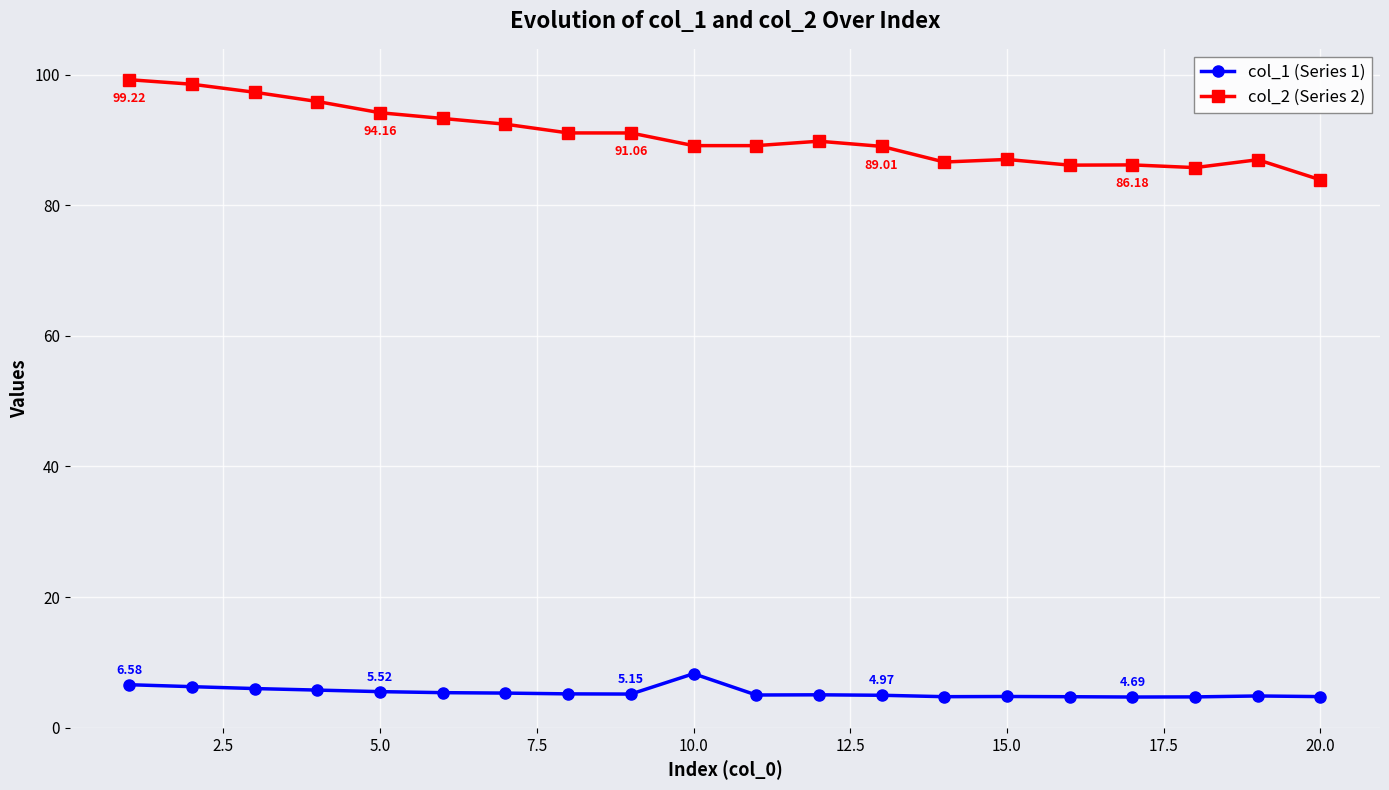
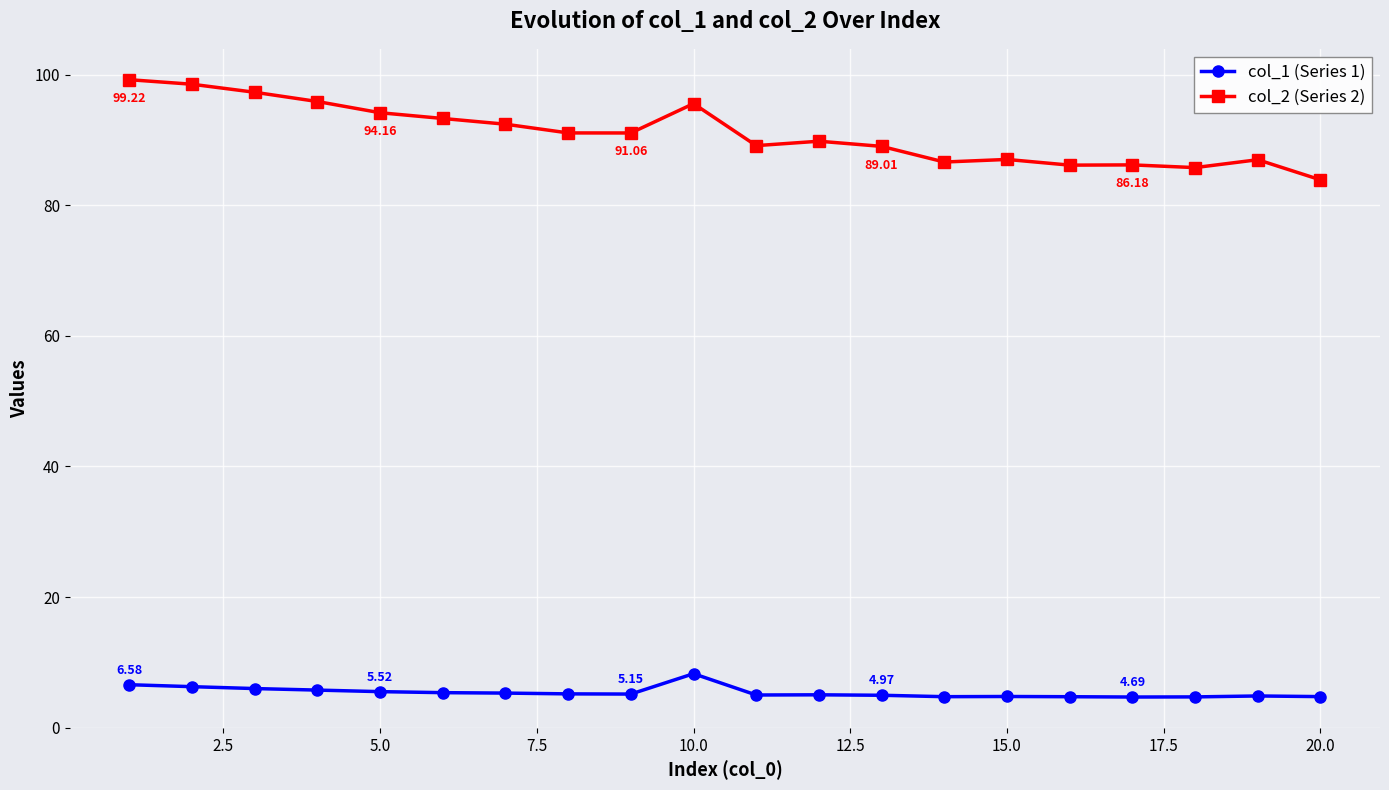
col_2 (Series 2), 10.0: 89 -> 96
